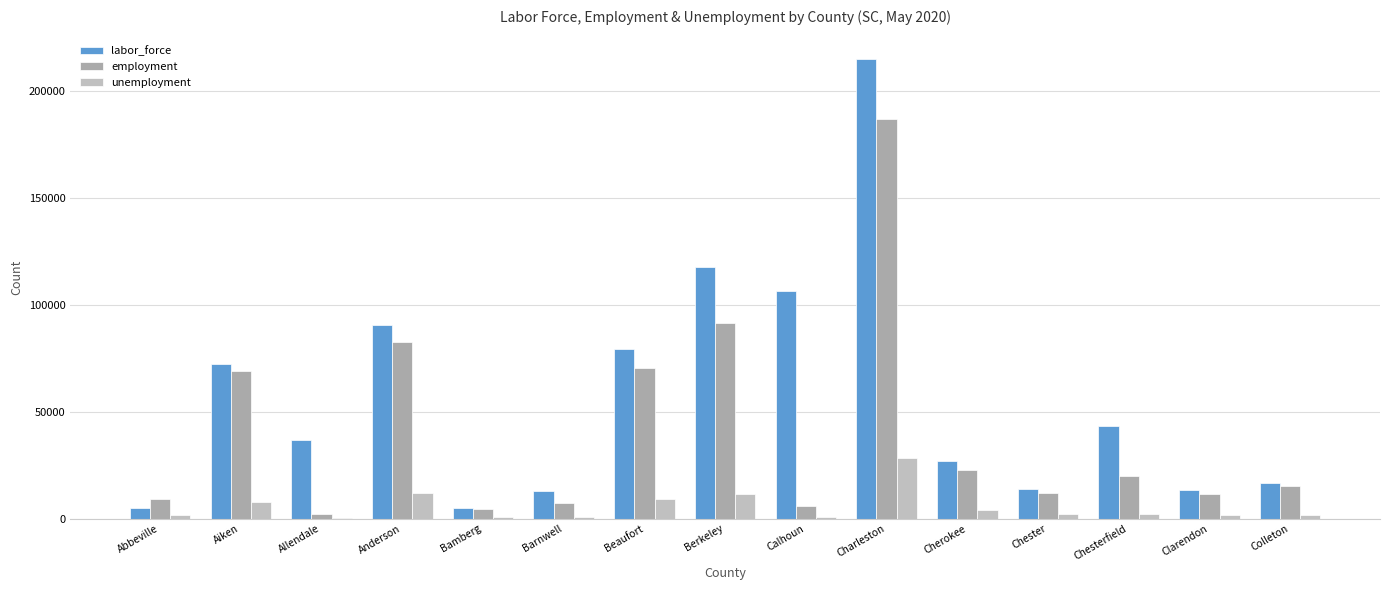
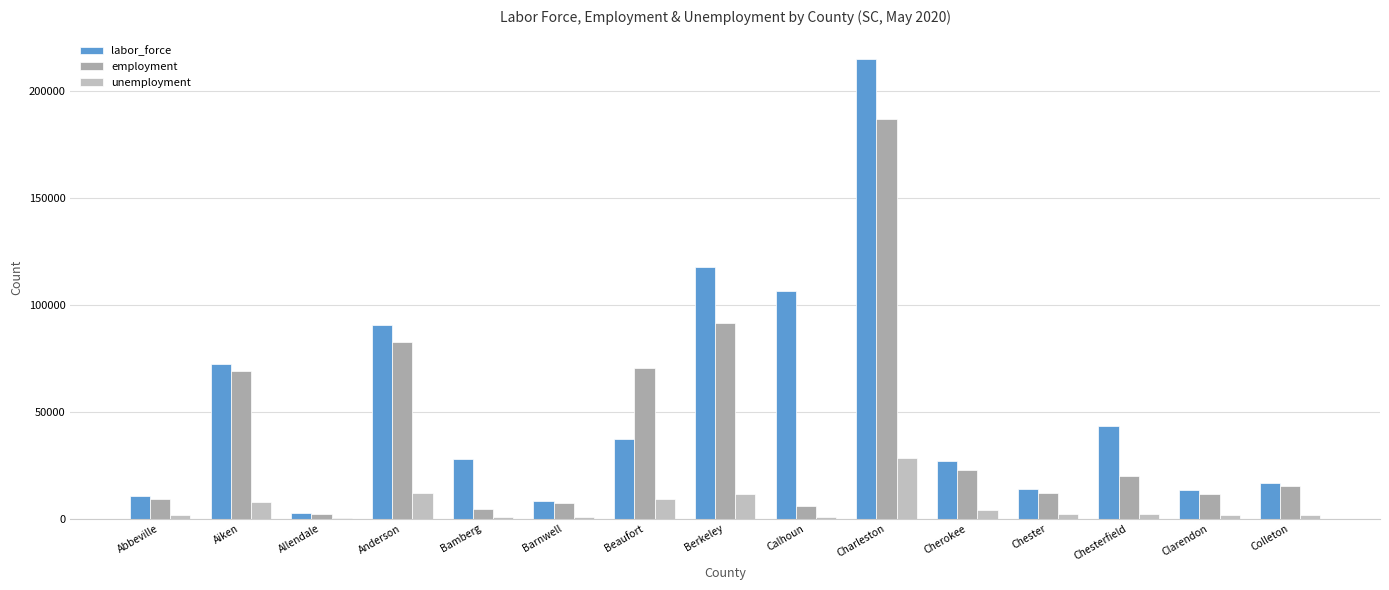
labor_force, Abbeville: 5000 -> 10000
labor_force, Allendale: 37000 -> 3000
labor_force, Bamberg: 5000 -> 28000
labor_force, Barnwell: 13000 -> 8000
labor_force, Beaufort: 79000 -> 37000
